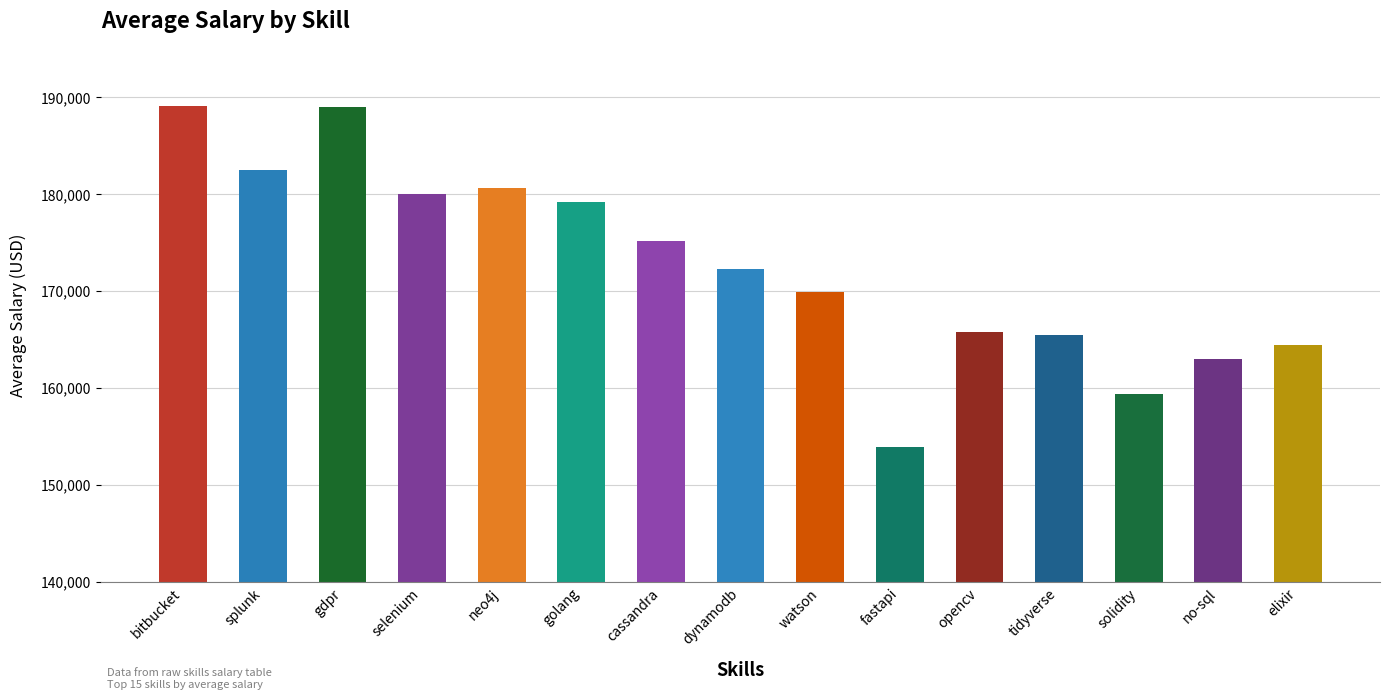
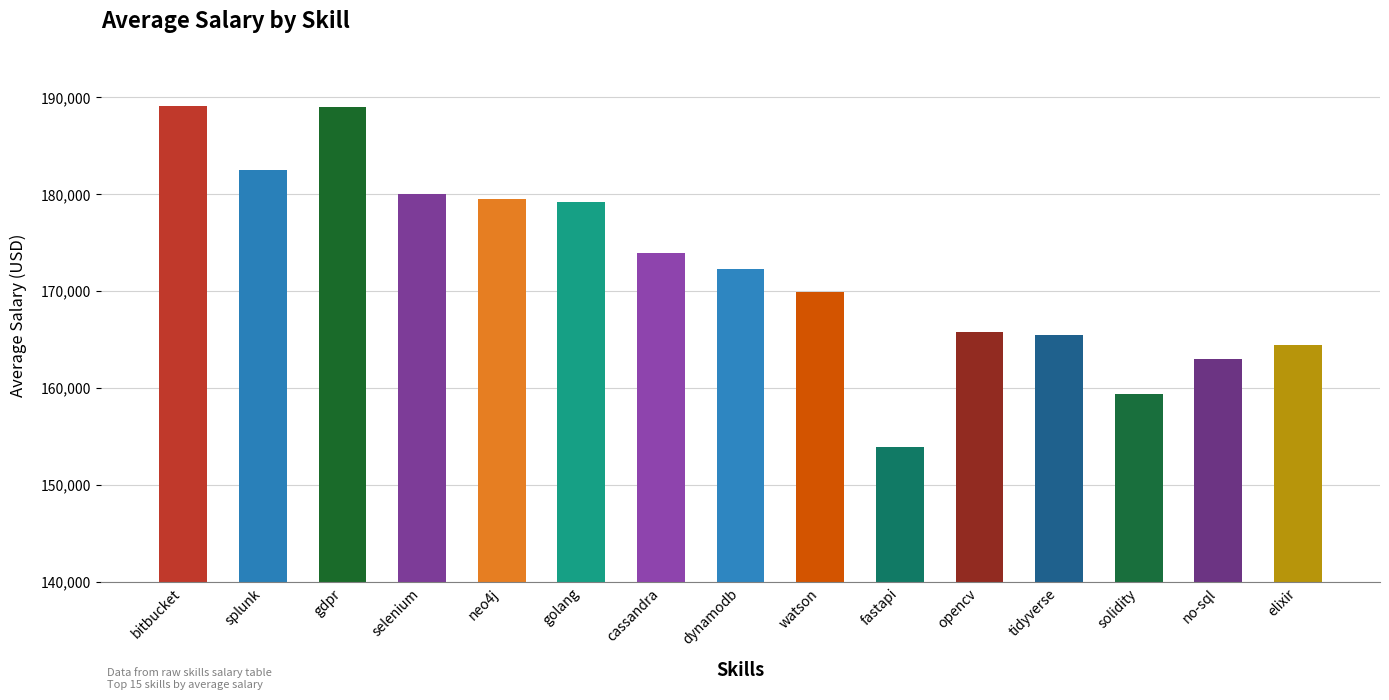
neo4j: 181,000 -> 180,000
cassandra: 175,000 -> 174,000
